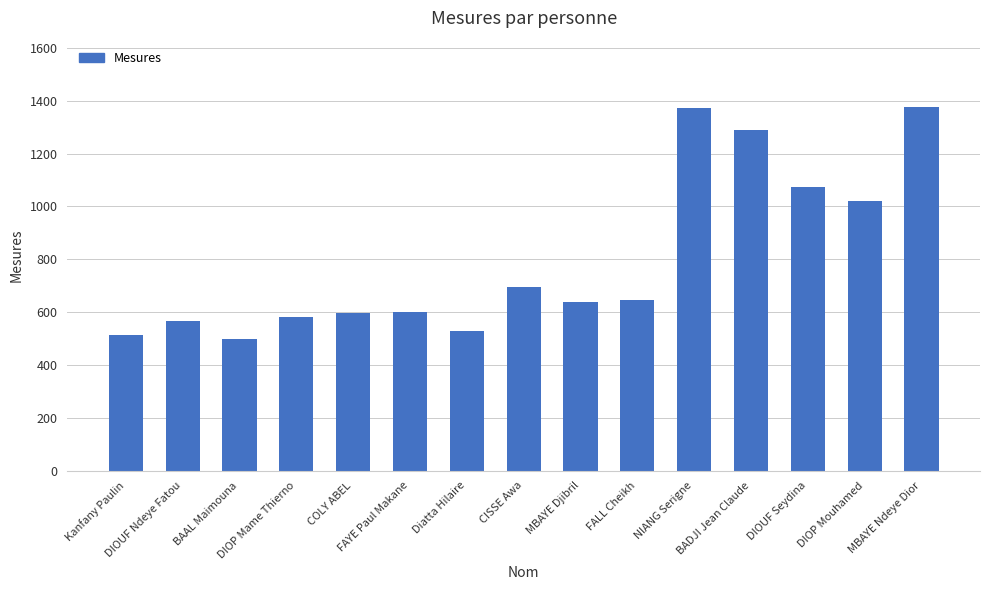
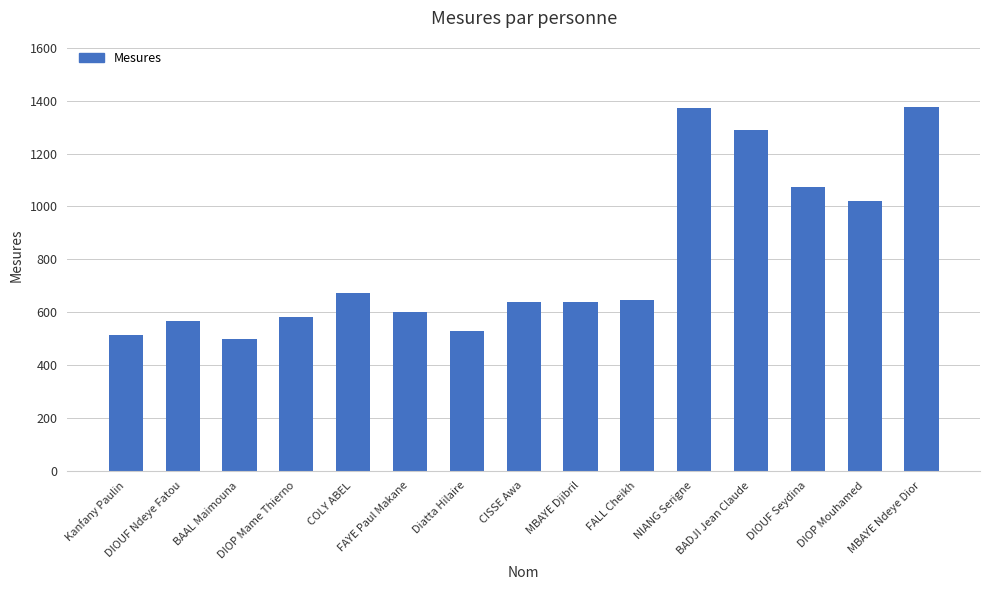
COLY ABEL: 600 -> 670
CISSE Awa: 700 -> 640
